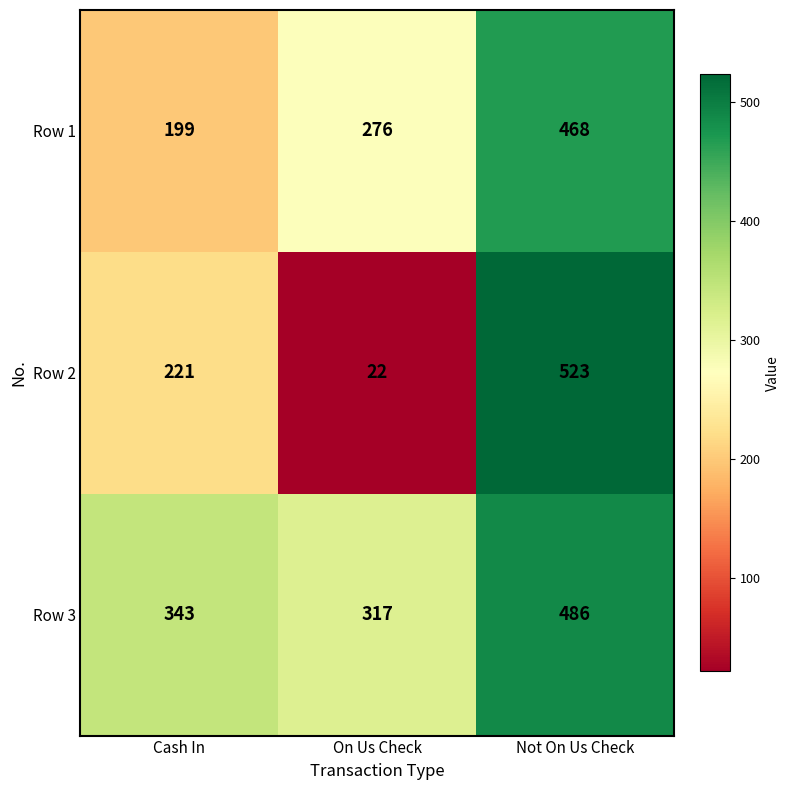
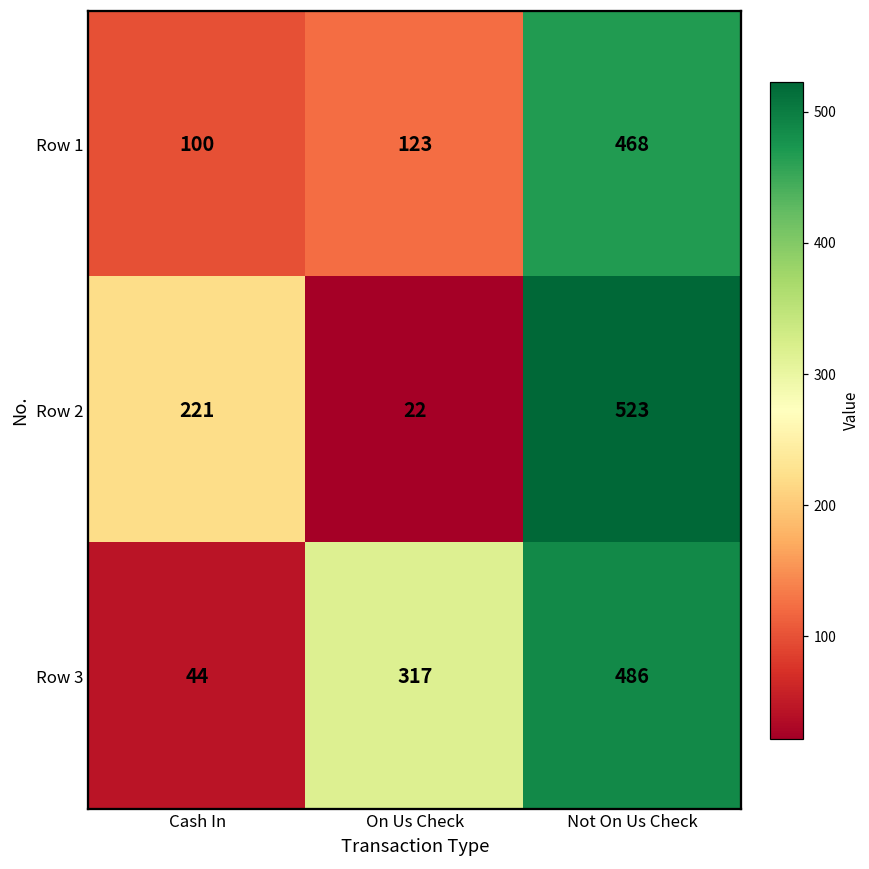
Row 1, Cash In: 199 -> 100
Row 1, On Us Check: 276 -> 123
Row 3, Cash In: 343 -> 44
